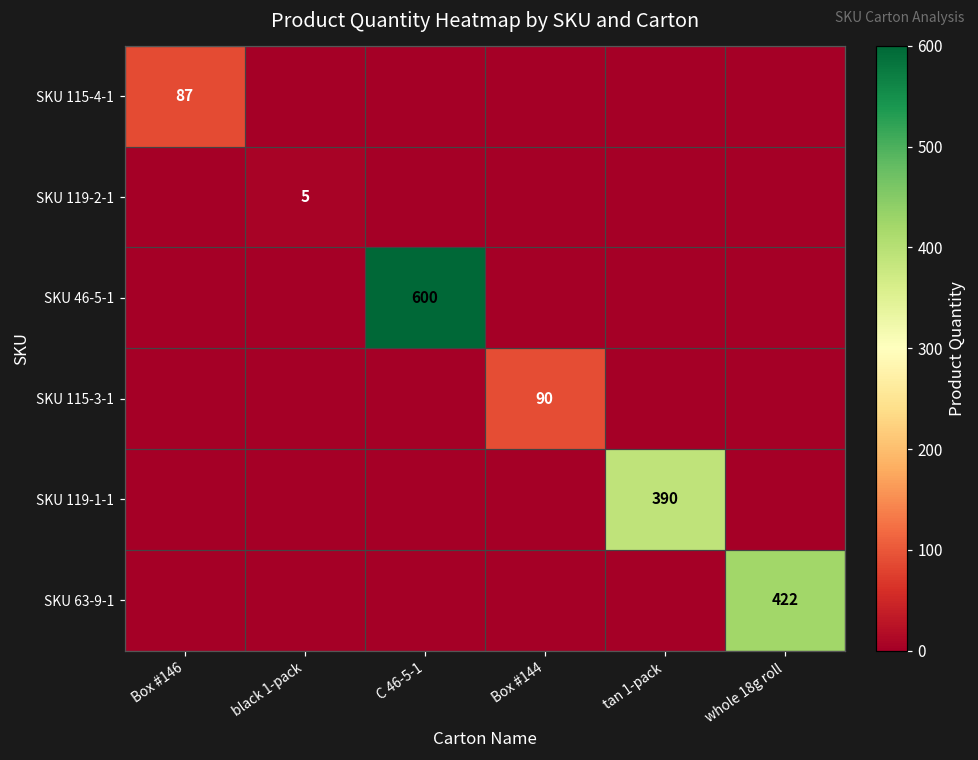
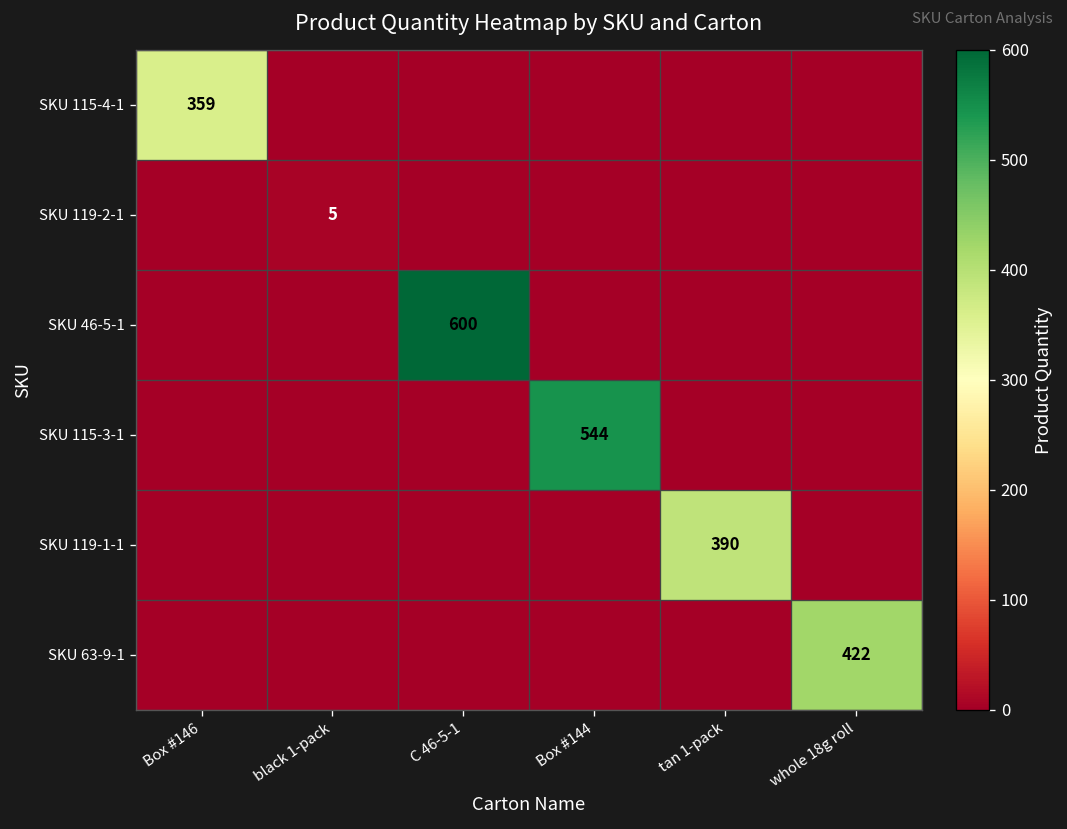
SKU 115-4-1, Box #146: 87 -> 359
SKU 115-3-1, Box #144: 90 -> 544
